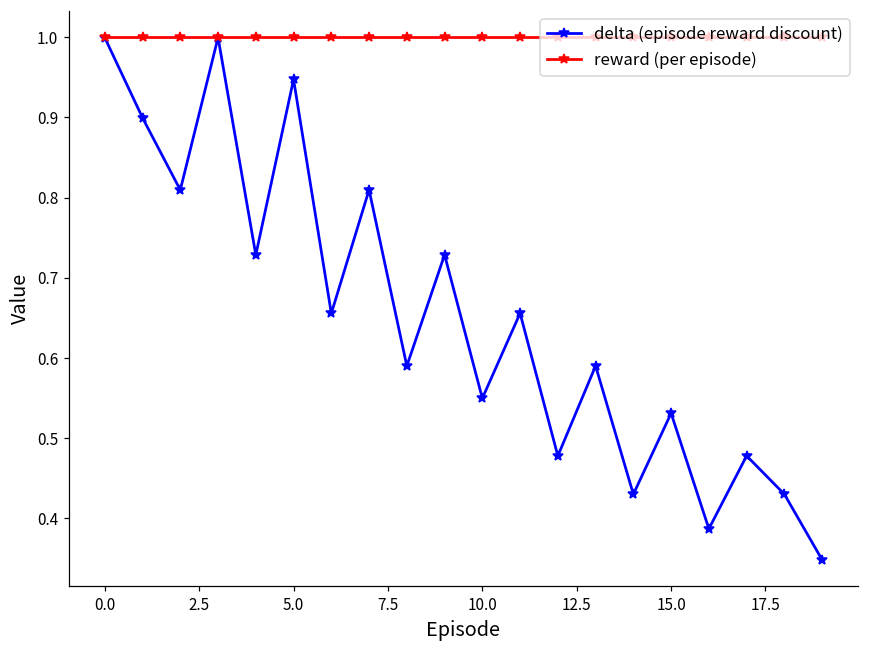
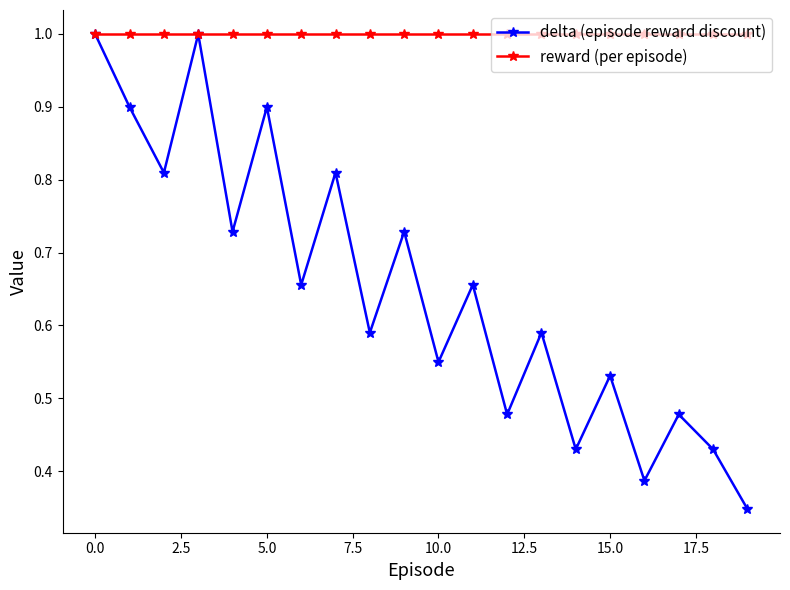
delta (episode reward discount), 5.0: 0.95 -> 0.90
